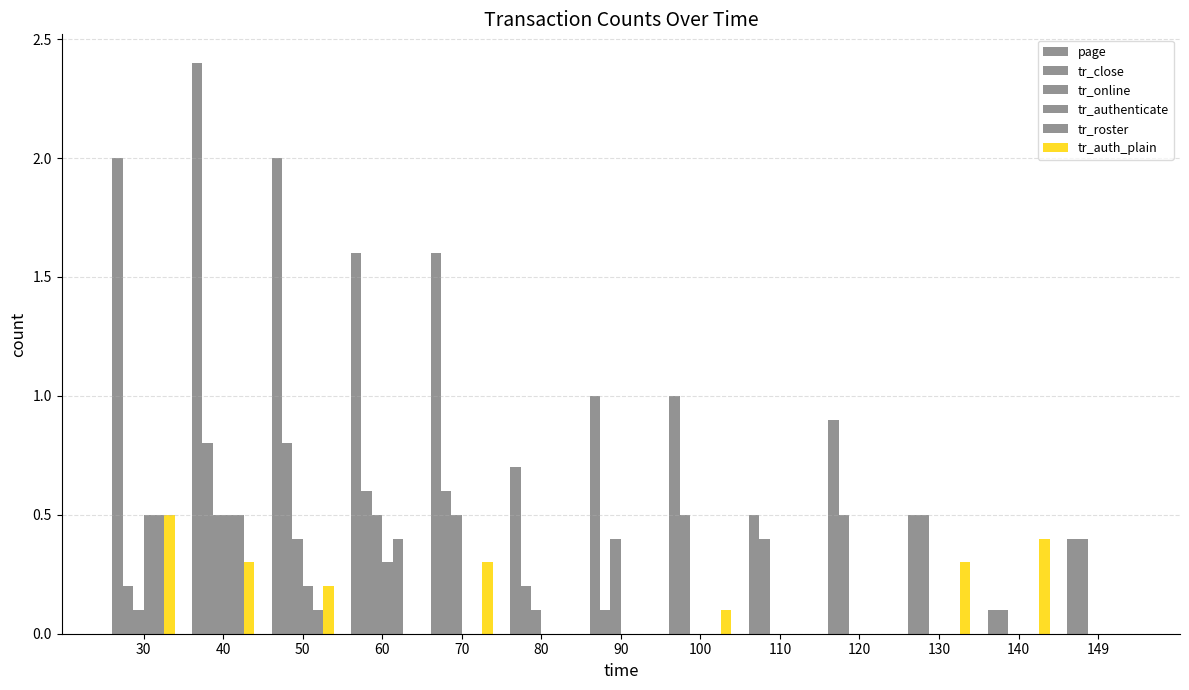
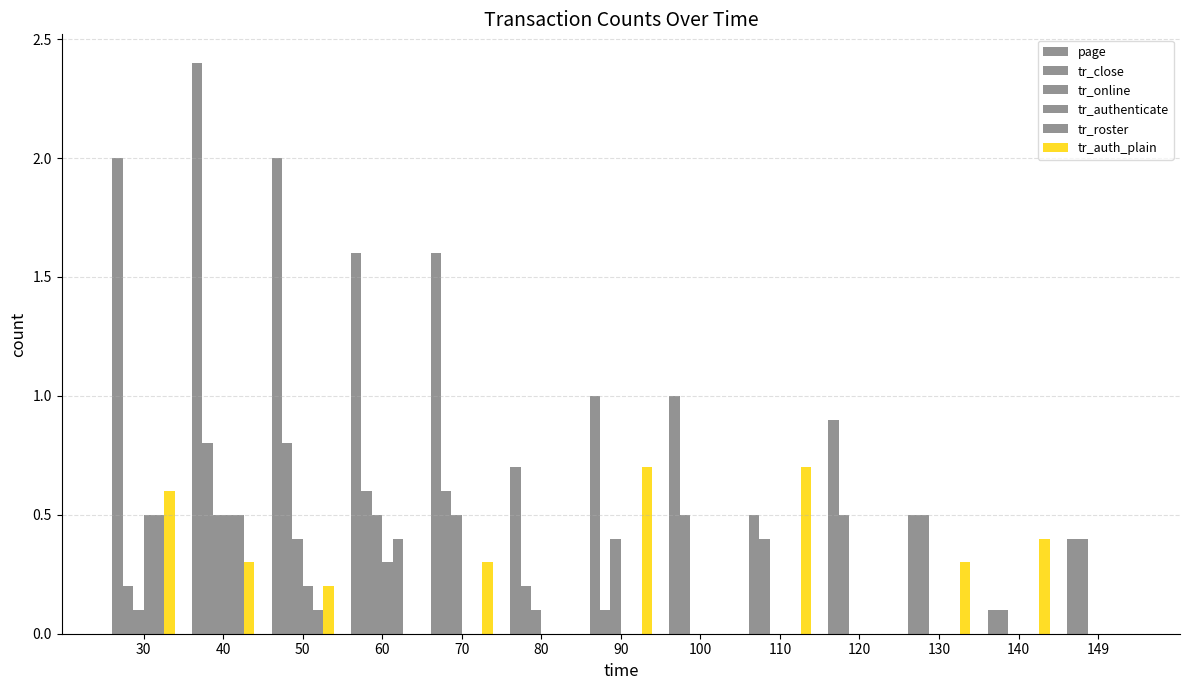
tr_auth_plain, 30: 0.5 -> 0.6
tr_auth_plain, 90: 0.0 -> 0.7
tr_auth_plain, 100: 0.1 -> 0.0
tr_auth_plain, 110: 0.0 -> 0.7
